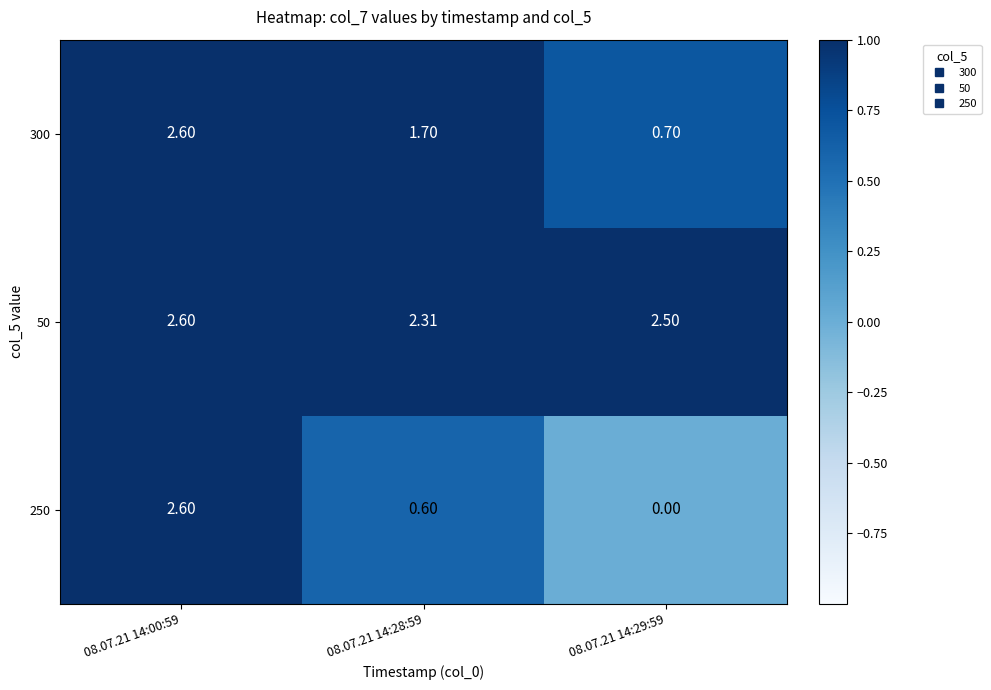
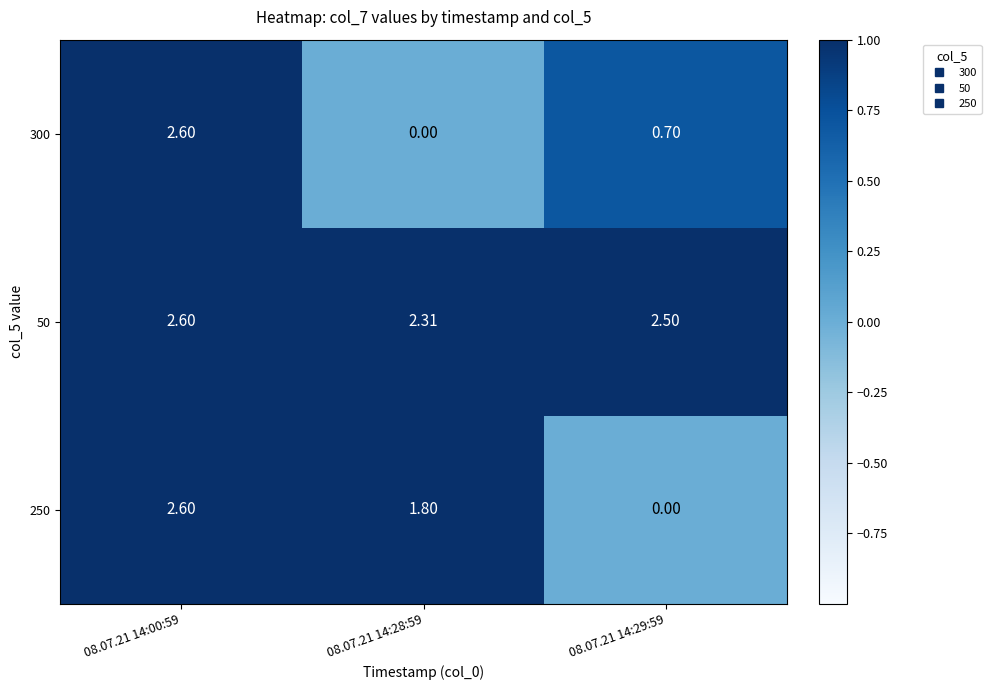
300, 08.07.21 14:28:59: 1.70 -> 0.00
250, 08.07.21 14:28:59: 0.60 -> 1.80
